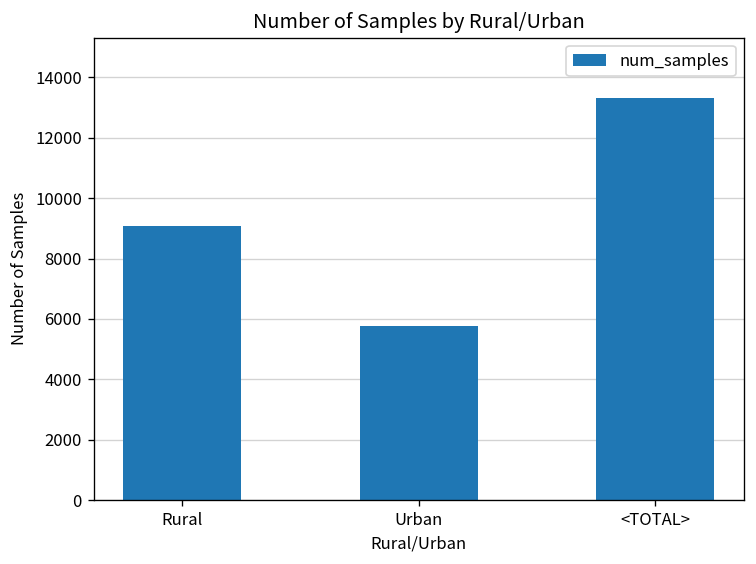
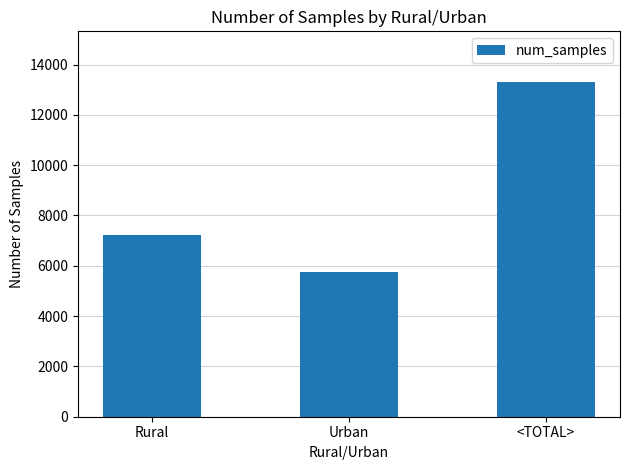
Rural: 9100 -> 7200
